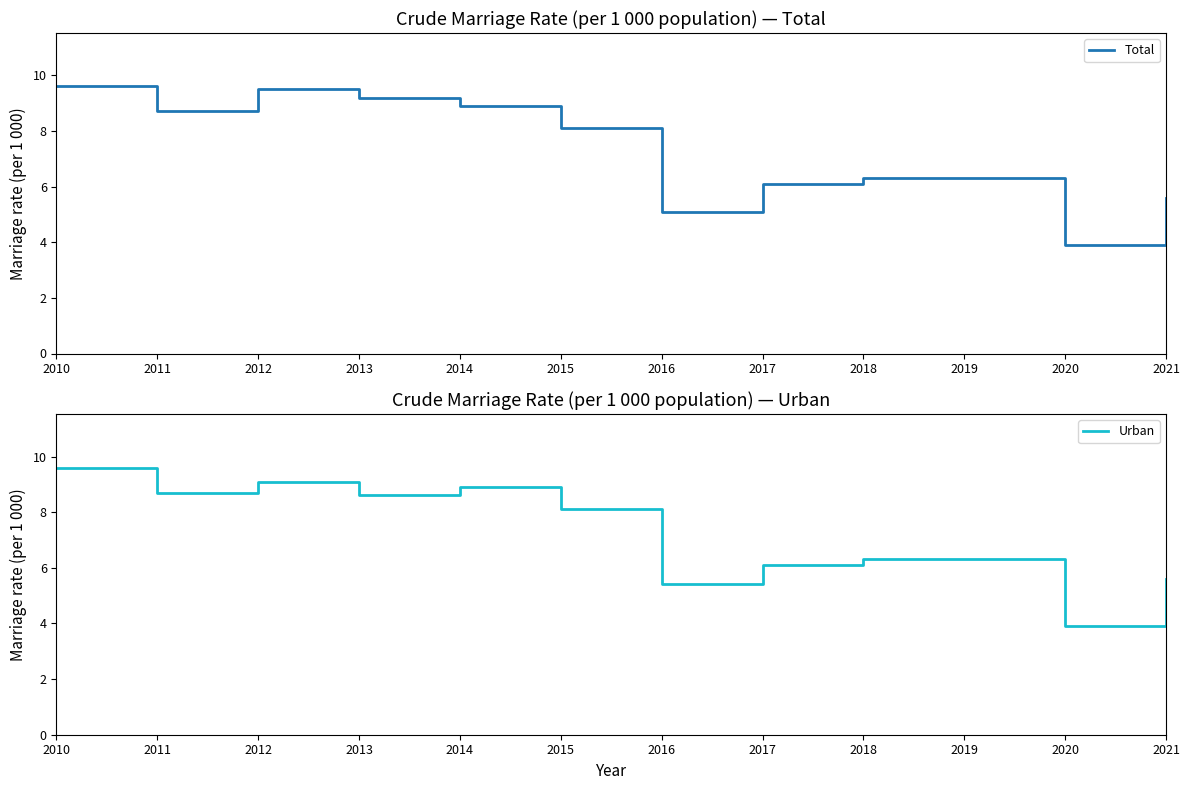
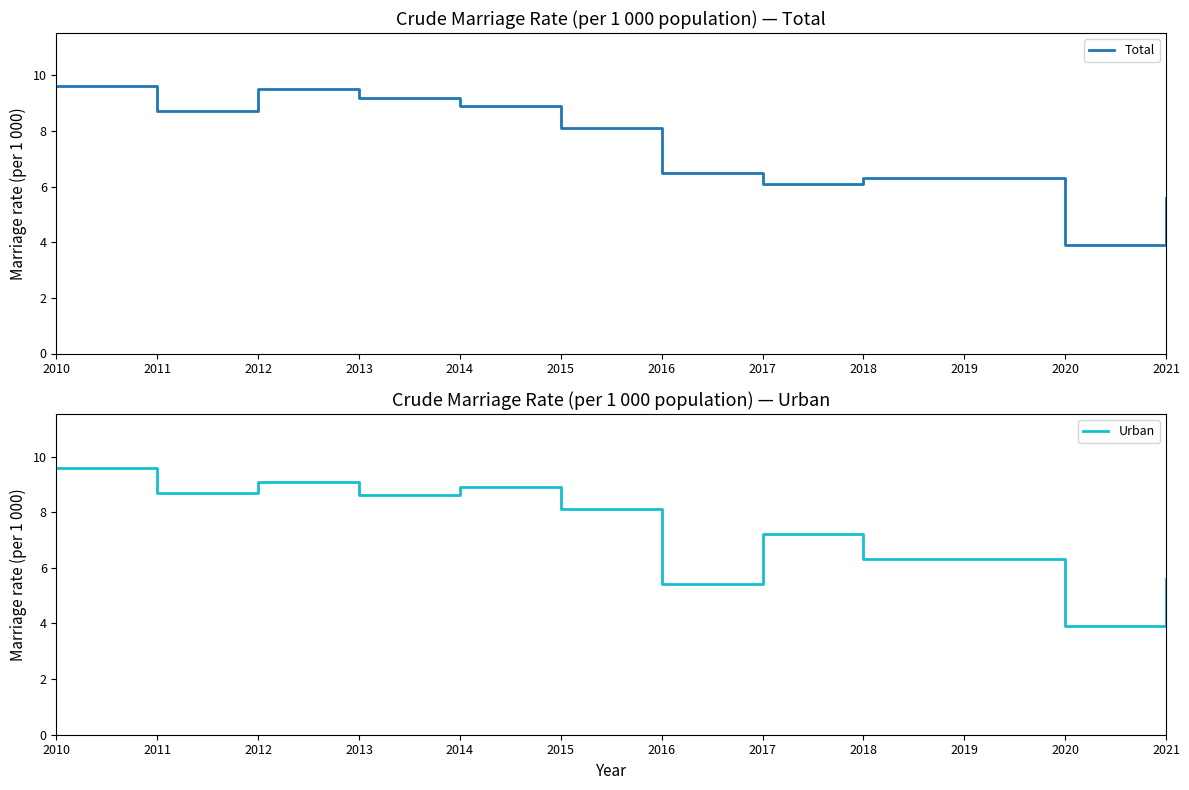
Crude Marriage Rate (per 1 000 population) — Total, 2016: 5.1 -> 6.5
Crude Marriage Rate (per 1 000 population) — Urban, 2017: 6.1 -> 7.2
